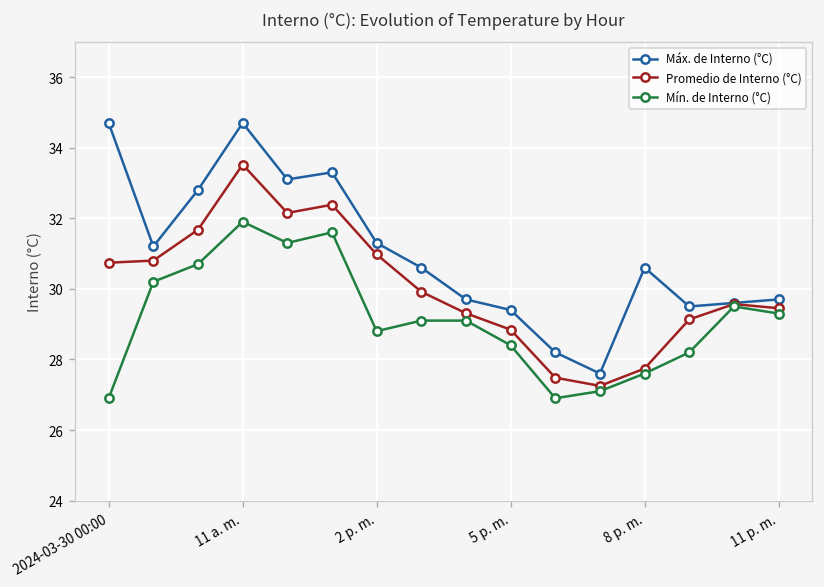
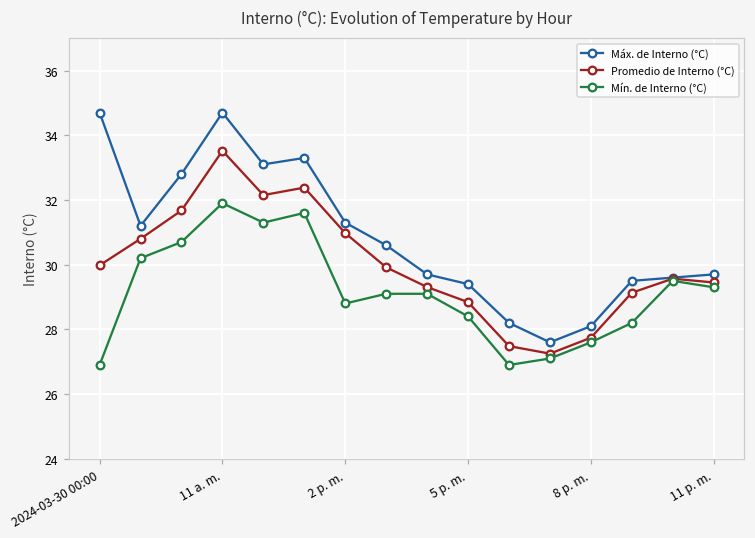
Promedio de Interno (°C), 2024-03-30 00:00: 30.7 -> 30.0
Máx. de Interno (°C), 8 p. m.: 30.6 -> 28.1
